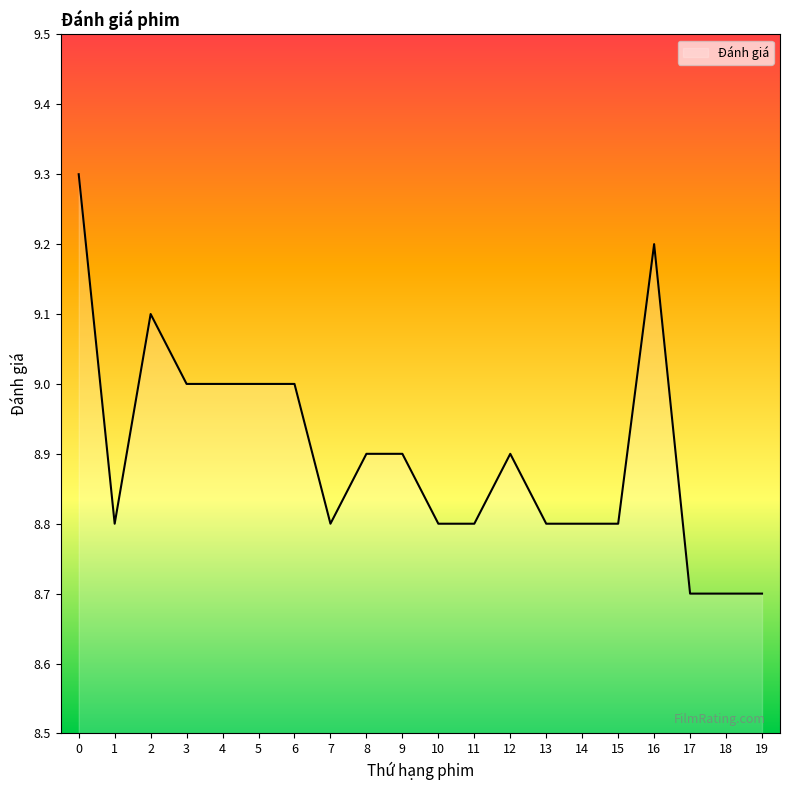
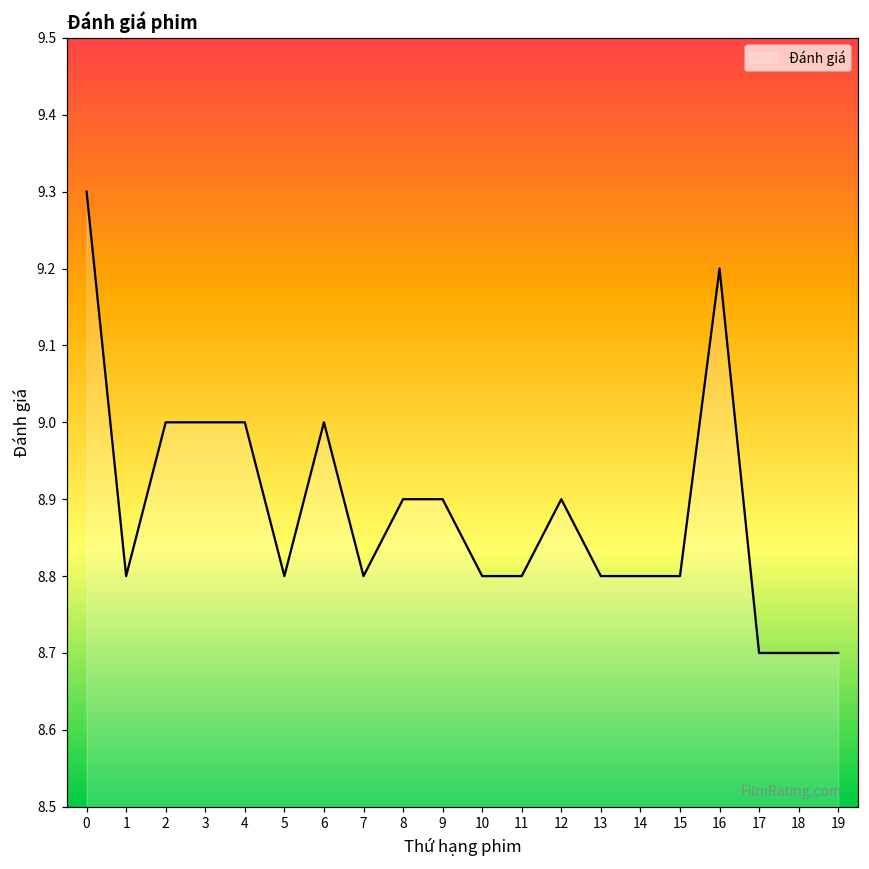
2: 9.1 -> 9.0
5: 9.0 -> 8.8
